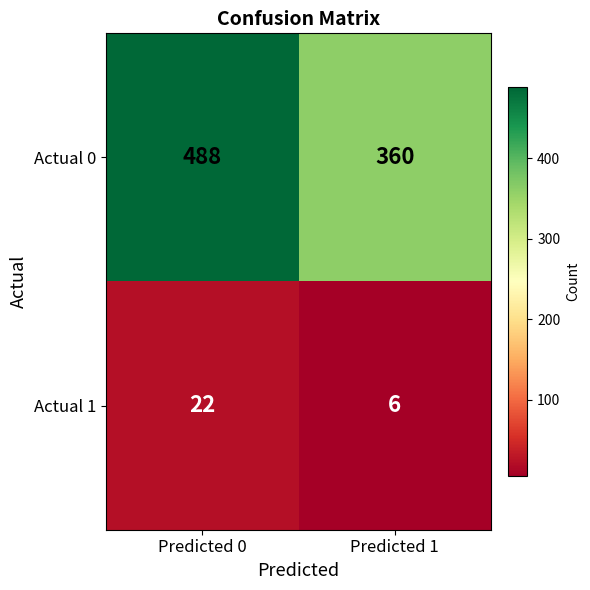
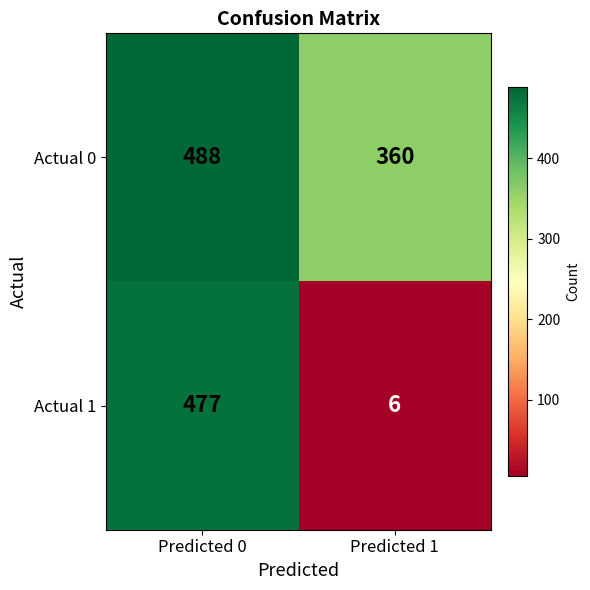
Actual 1, Predicted 0: 22 -> 477
